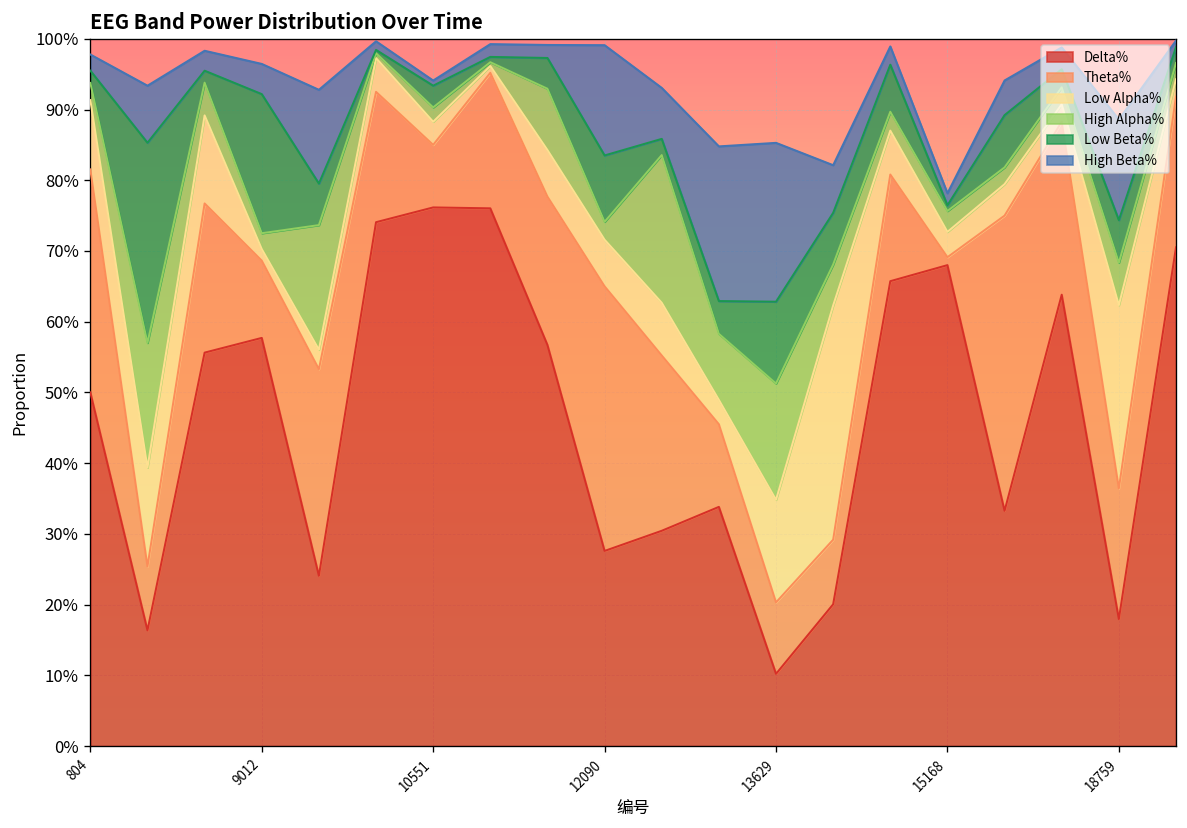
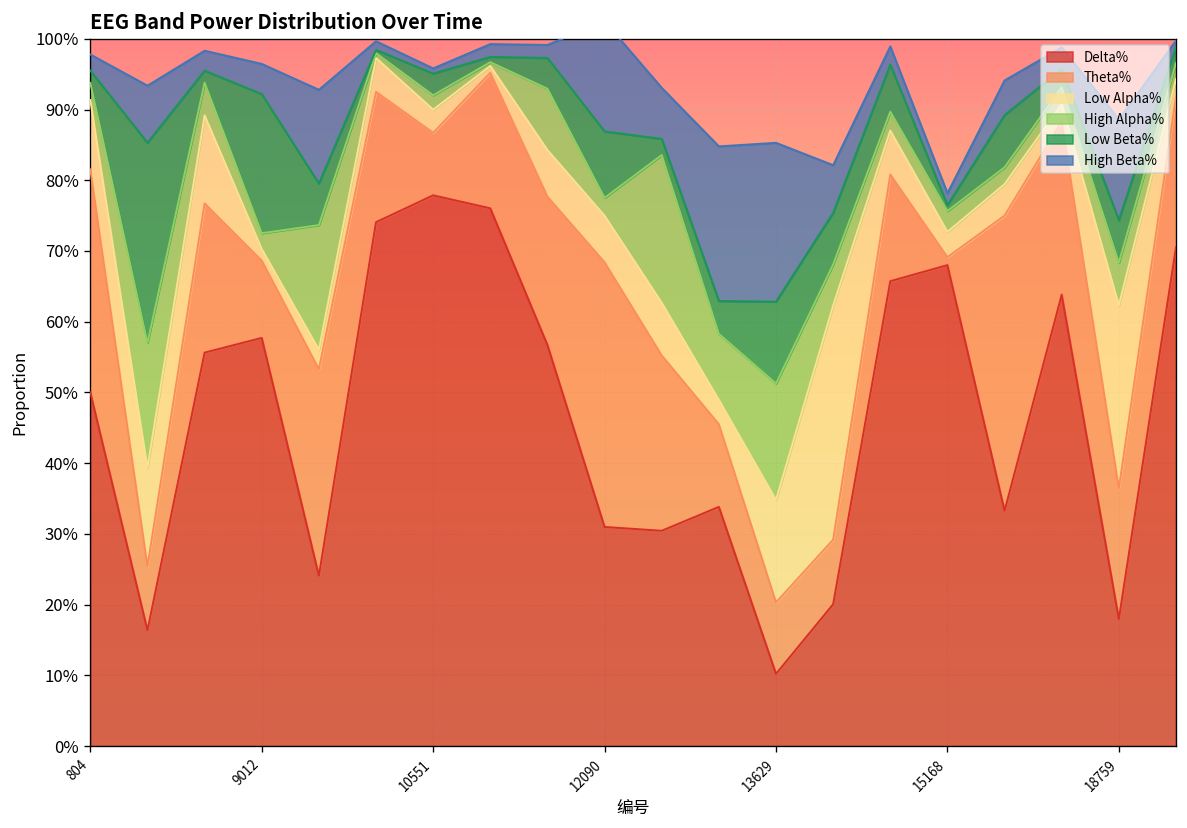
Delta%, 10551: 76% -> 78%
Delta%, 12090: 28% -> 31%
